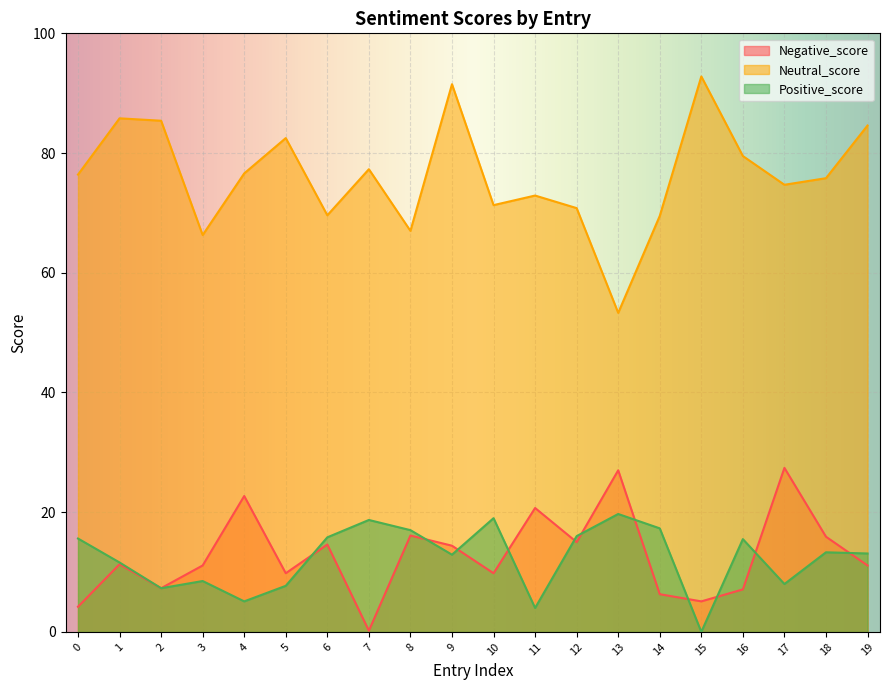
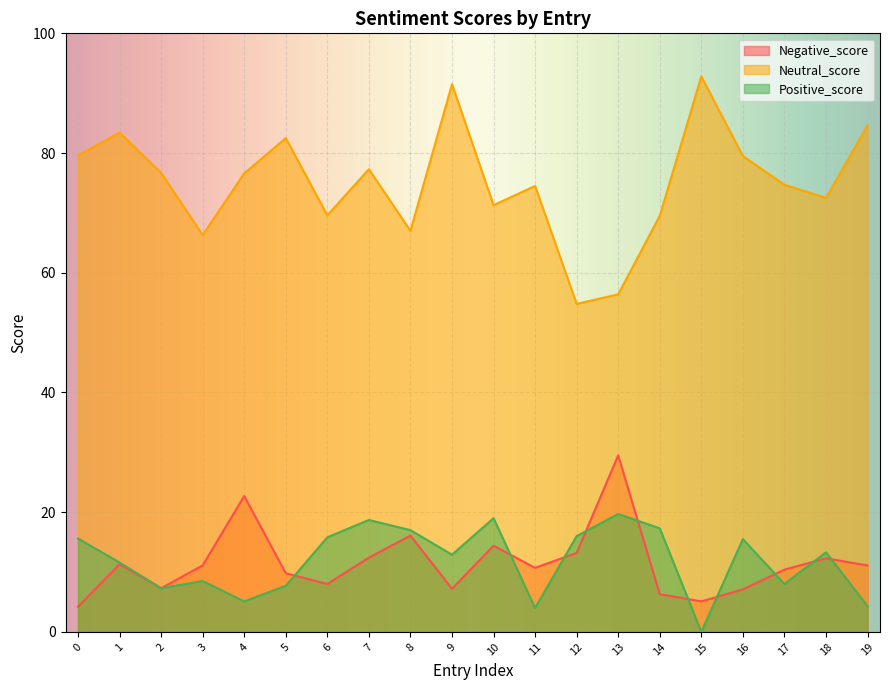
Neutral_score, 0: 76 -> 80
Neutral_score, 1: 86 -> 83
Neutral_score, 2: 85 -> 77
Negative_score, 6: 15 -> 8
Negative_score, 7: 0 -> 12
Negative_score, 9: 14 -> 7
Negative_score, 10: 10 -> 14
Negative_score, 11: 21 -> 11
Neutral_score, 11: 73 -> 75
Negative_score, 12: 15 -> 13
Neutral_score, 12: 71 -> 55
Negative_score, 13: 27 -> 30
Neutral_score, 13: 53 -> 56
Negative_score, 17: 27 -> 10
Negative_score, 18: 16 -> 12
Neutral_score, 18: 76 -> 73
Positive_score, 19: 13 -> 4
